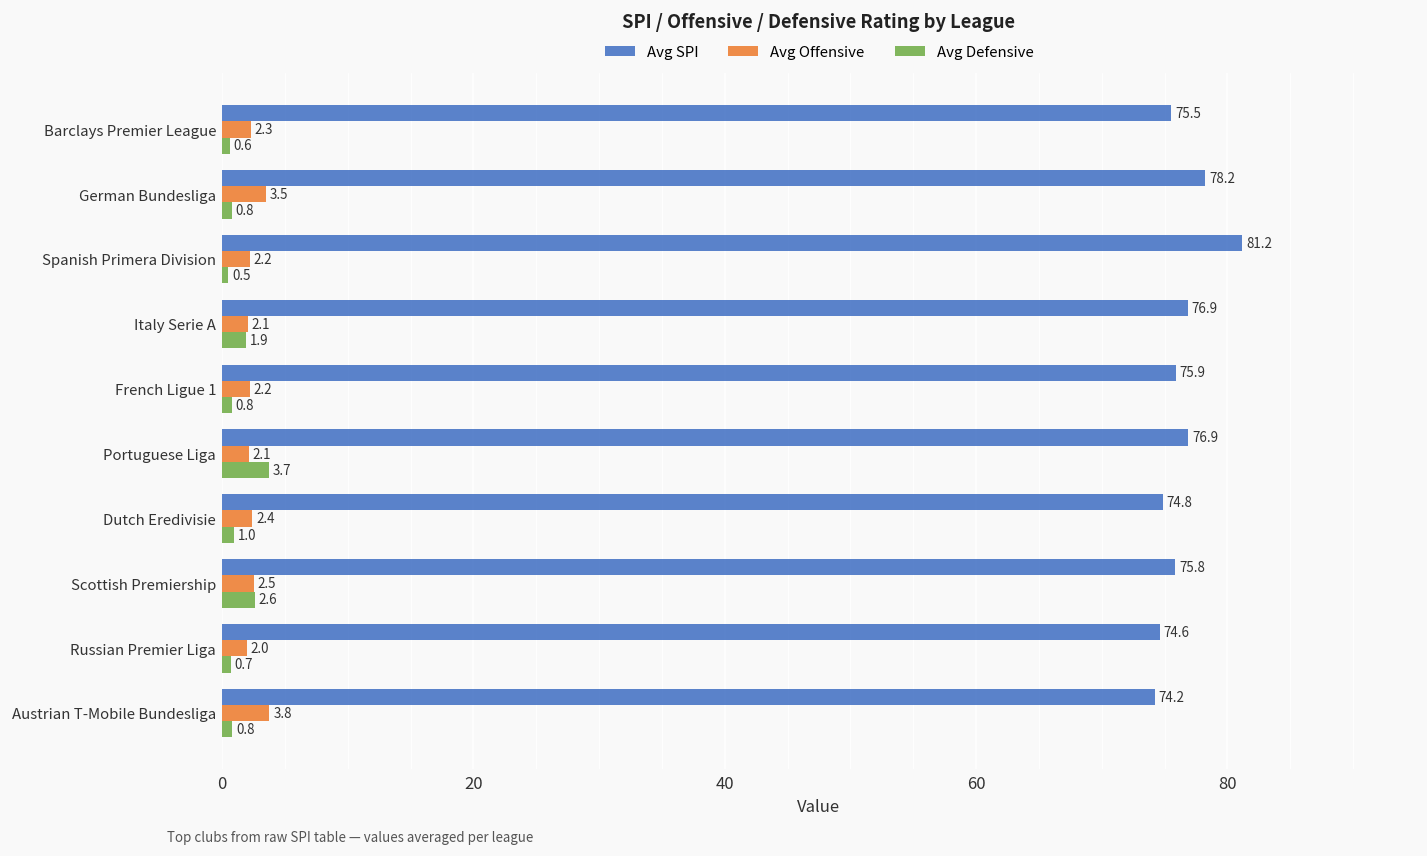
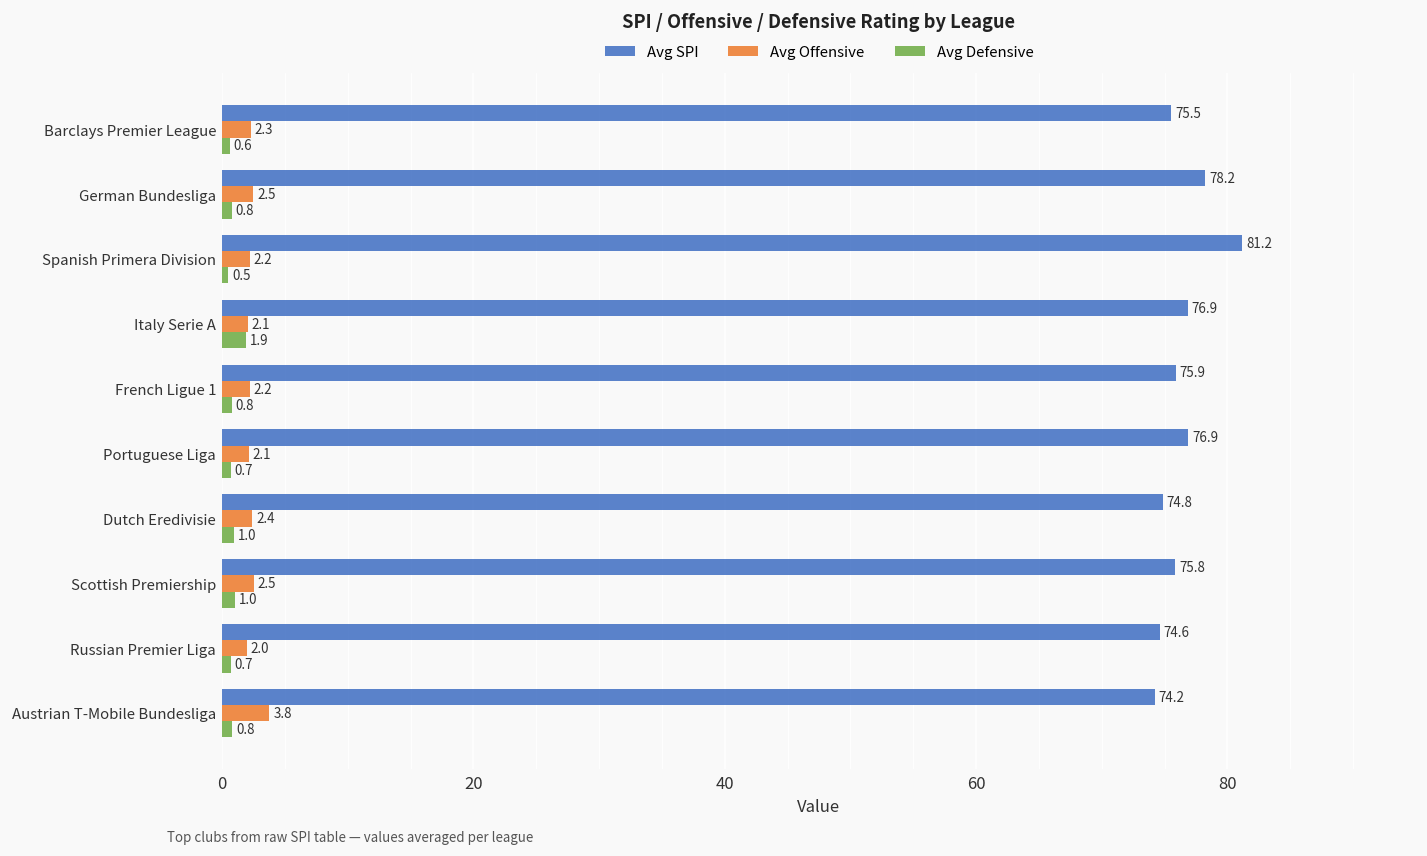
Avg Offensive, German Bundesliga: 3.5 -> 2.5
Avg Defensive, Portuguese Liga: 3.7 -> 0.7
Avg Defensive, Scottish Premiership: 2.6 -> 1.0
